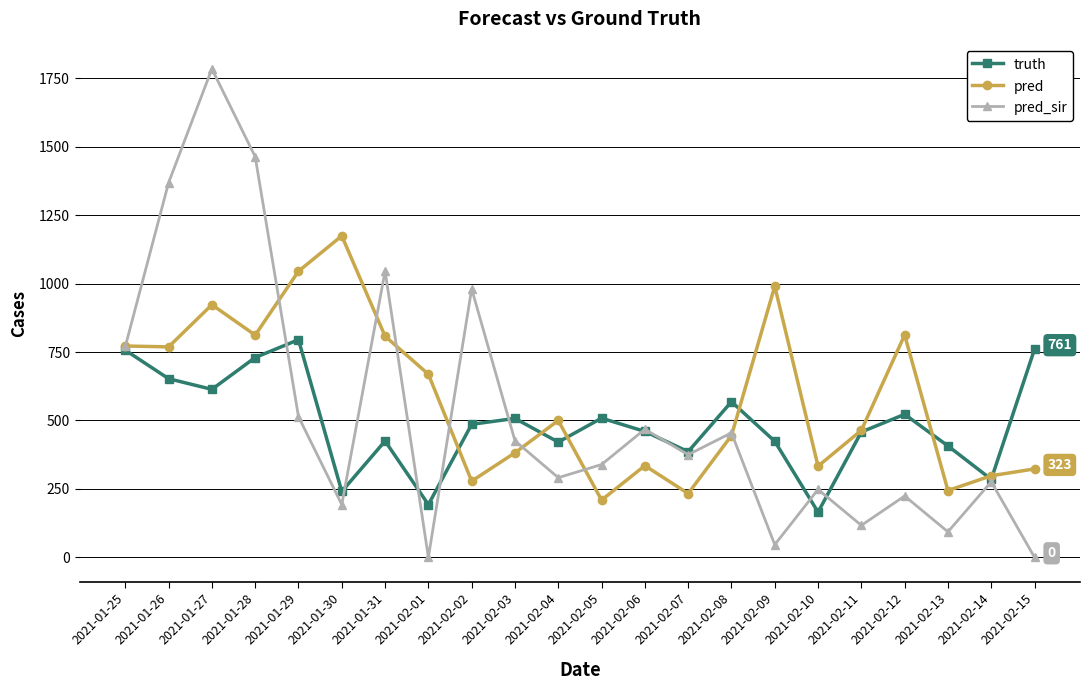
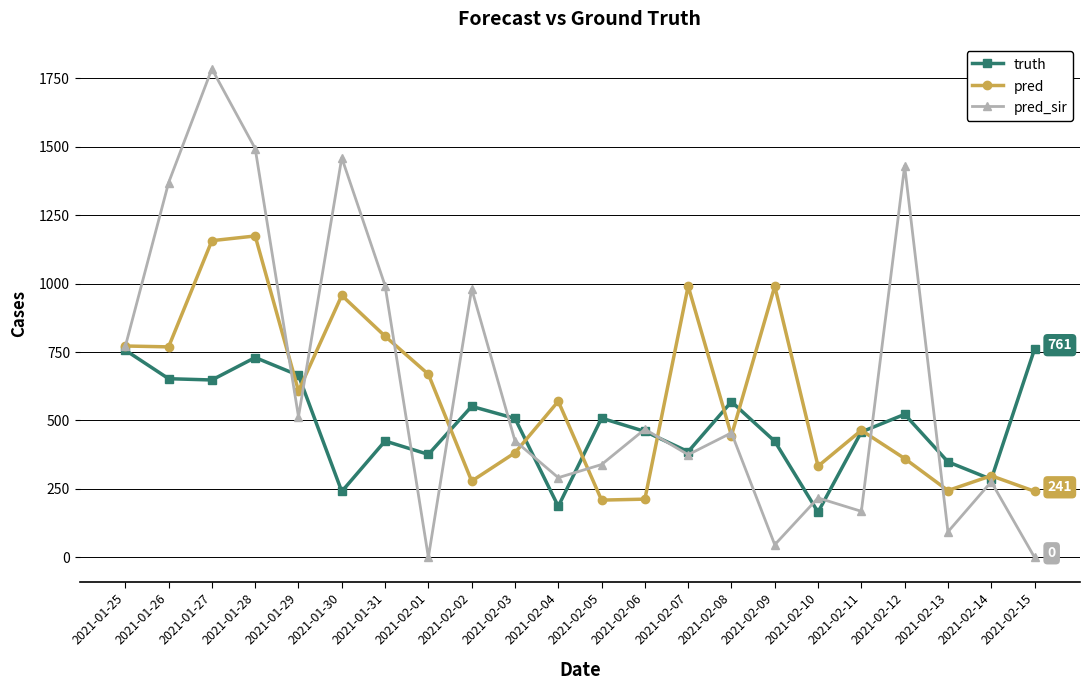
truth, 2021-01-27: 610 -> 650
pred, 2021-01-27: 920 -> 1160
pred, 2021-01-28: 810 -> 1170
pred_sir, 2021-01-28: 1460 -> 1490
truth, 2021-01-29: 800 -> 670
pred, 2021-01-29: 1050 -> 610
pred, 2021-01-30: 1170 -> 960
pred_sir, 2021-01-30: 190 -> 1460
pred_sir, 2021-01-31: 1050 -> 990
truth, 2021-02-01: 190 -> 380
truth, 2021-02-02: 490 -> 550
truth, 2021-02-04: 420 -> 190
pred, 2021-02-04: 500 -> 570
pred, 2021-02-06: 340 -> 210
pred, 2021-02-07: 230 -> 990
pred_sir, 2021-02-10: 250 -> 220
pred_sir, 2021-02-11: 120 -> 170
pred, 2021-02-12: 810 -> 360
pred_sir, 2021-02-12: 220 -> 1430
truth, 2021-02-13: 410 -> 350
pred, 2021-02-15: 323 -> 241
